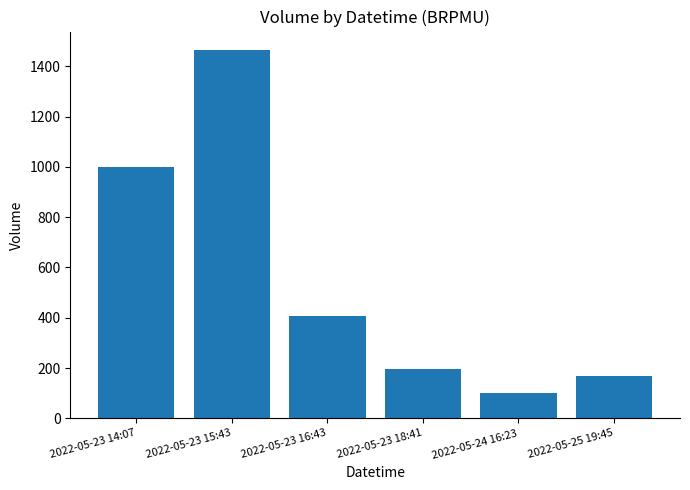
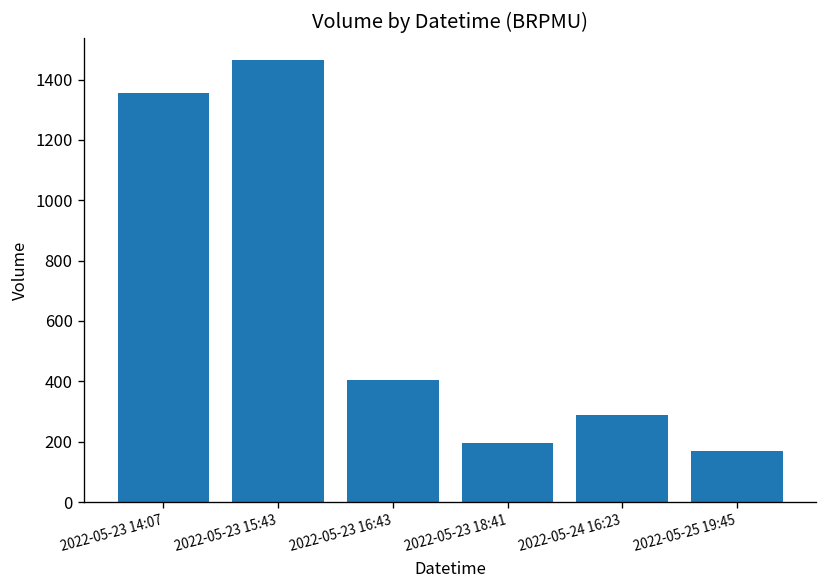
2022-05-23 14:07: 1000 -> 1360
2022-05-24 16:23: 100 -> 290
